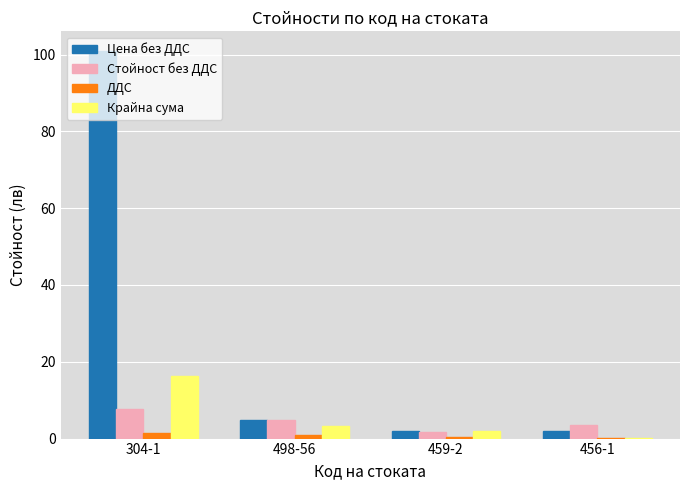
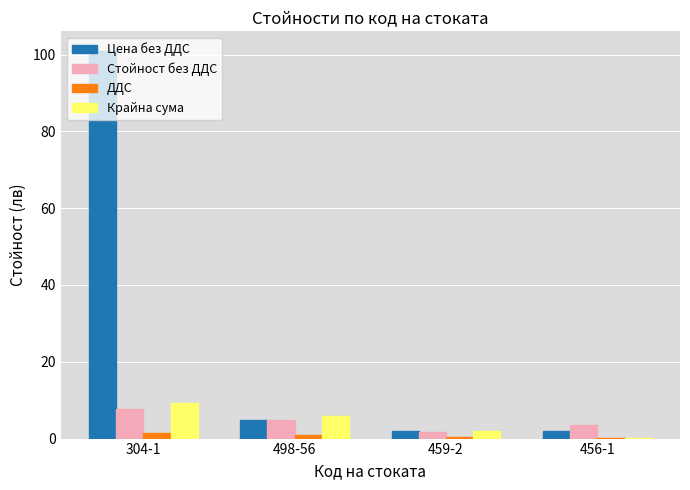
Крайна сума, 304-1: 16 -> 9
Крайна сума, 498-56: 3 -> 6
